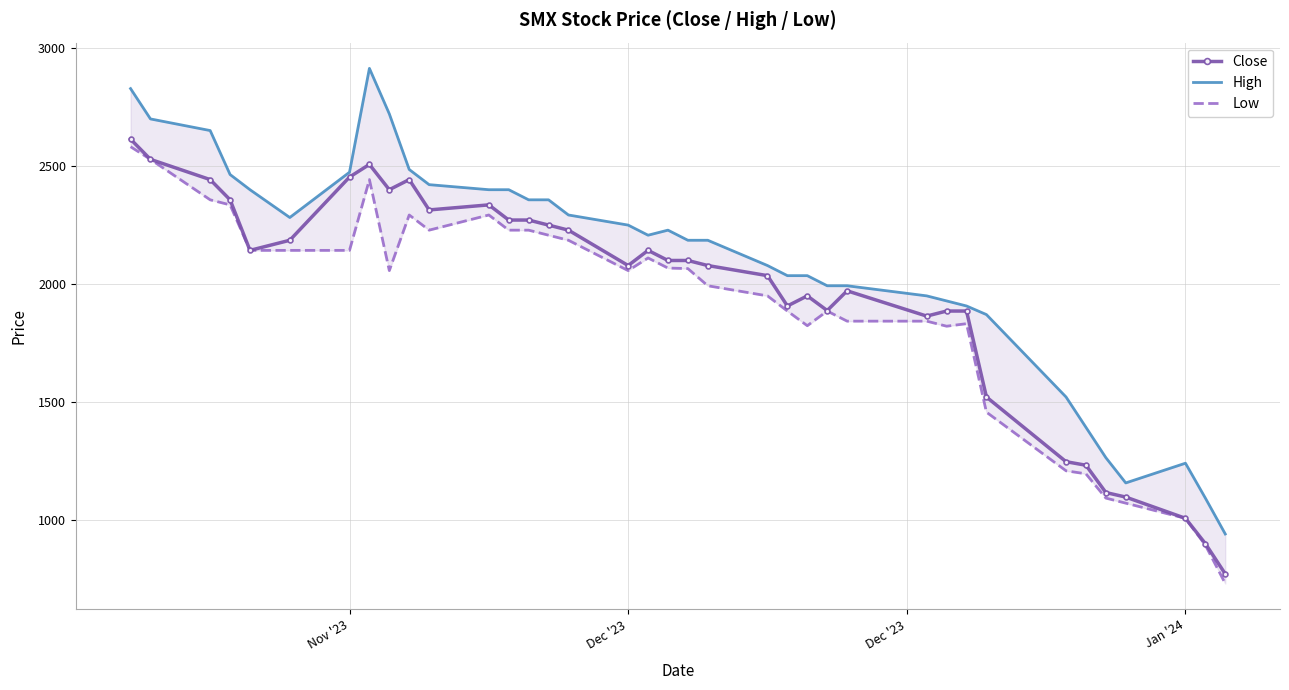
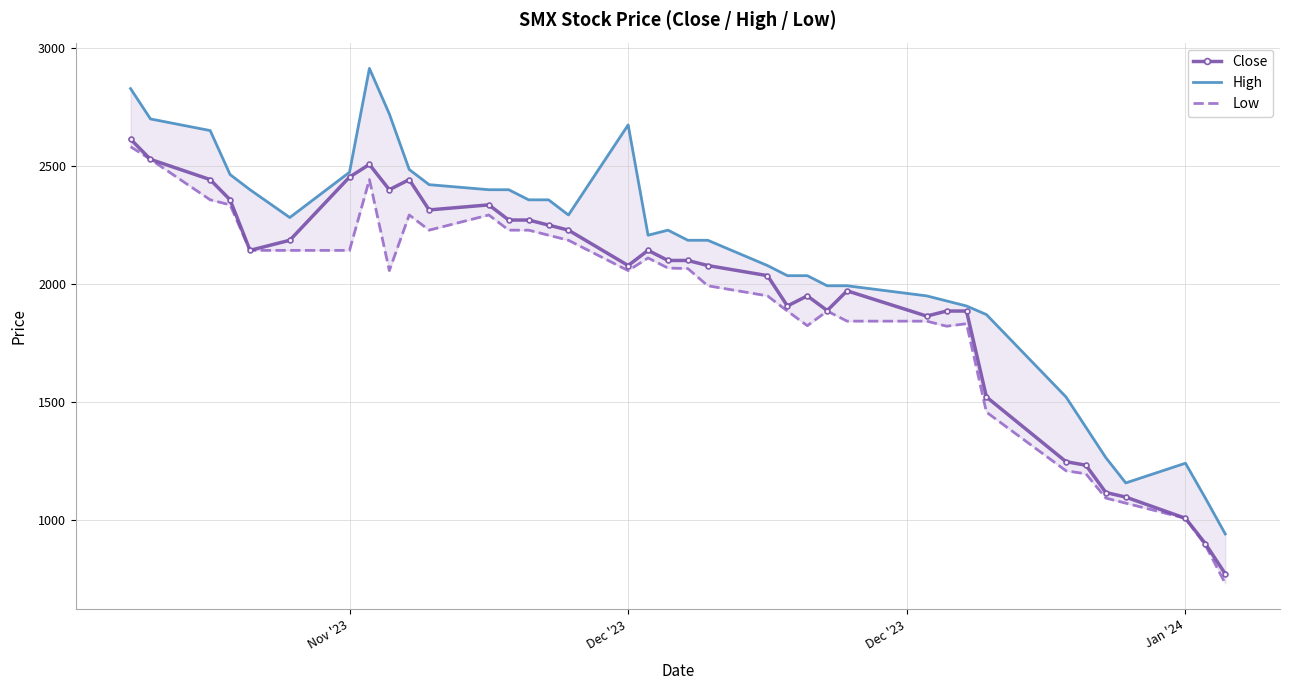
High, Dec '23: 2250 -> 2670
